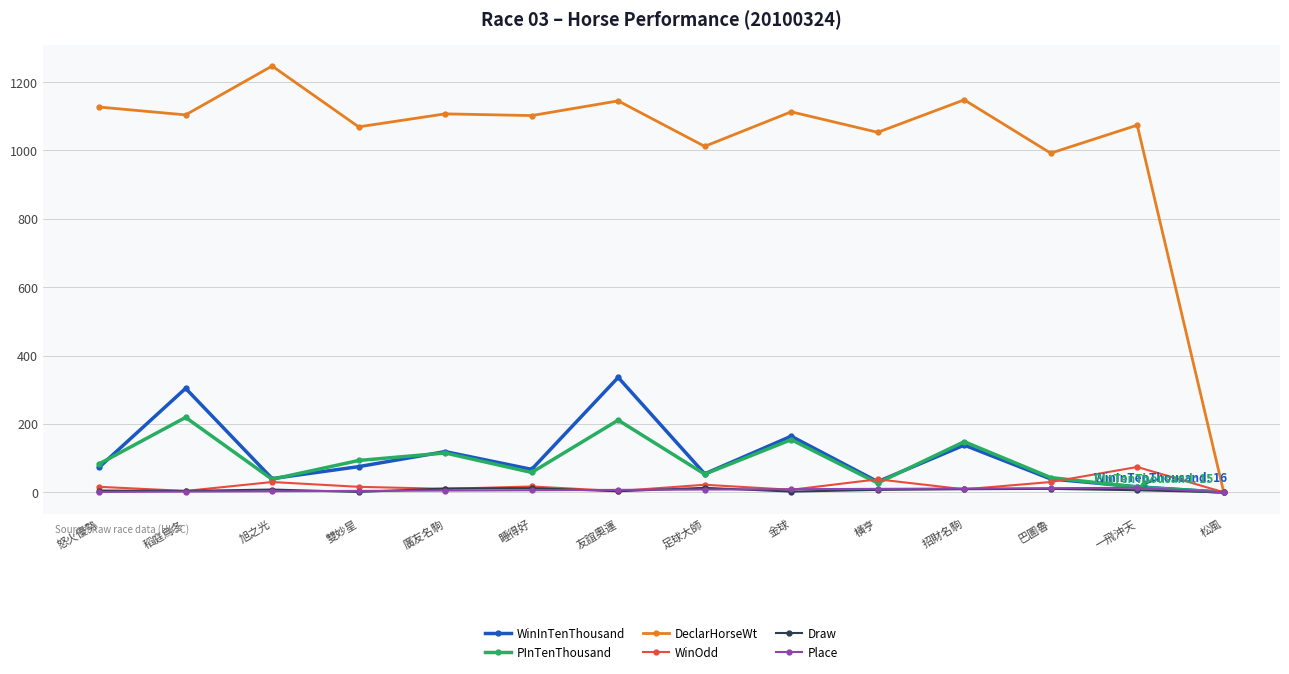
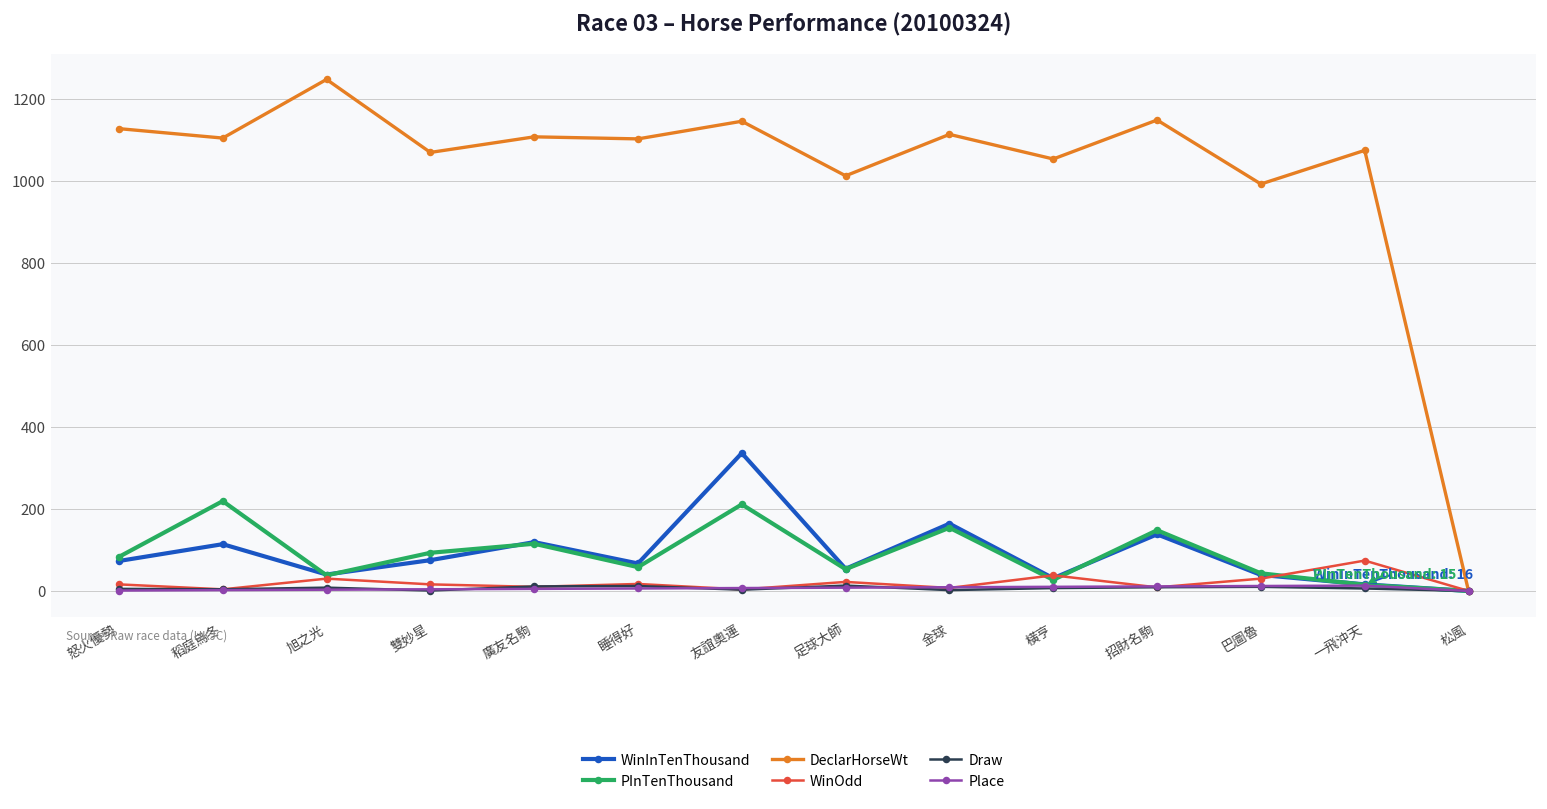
WinInTenThousand, 稻庭烏冬: 300 -> 110
